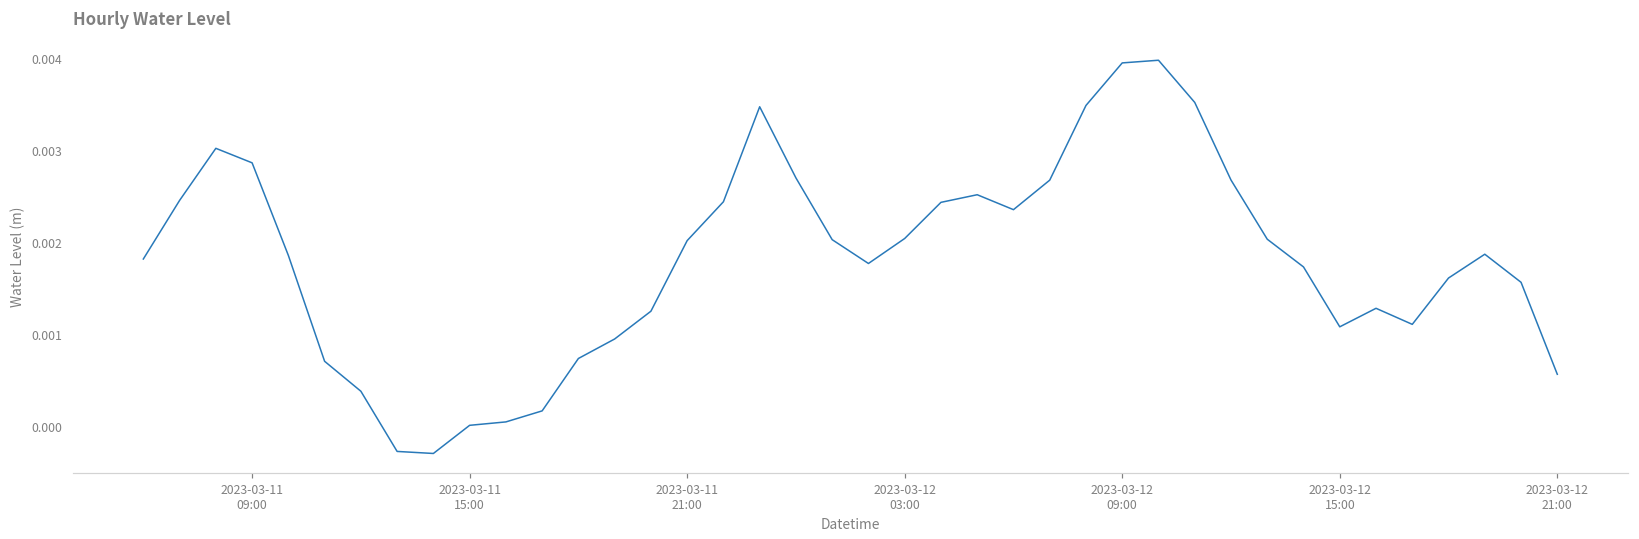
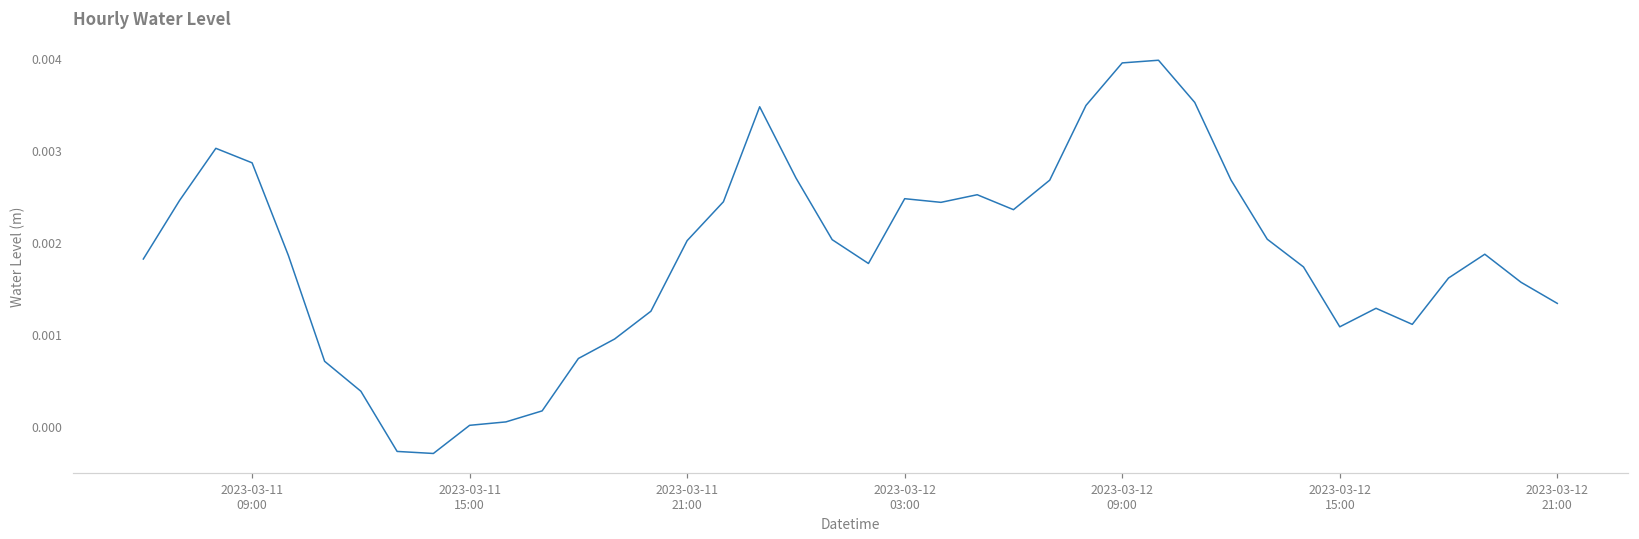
2023-03-12 03:00: 0.0020 -> 0.0025
2023-03-12 21:00: 0.0006 -> 0.0013
